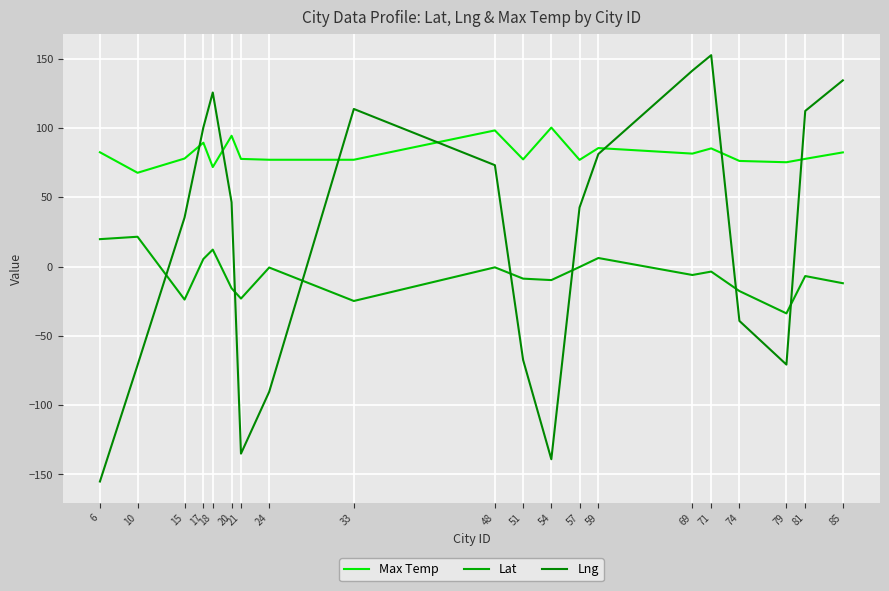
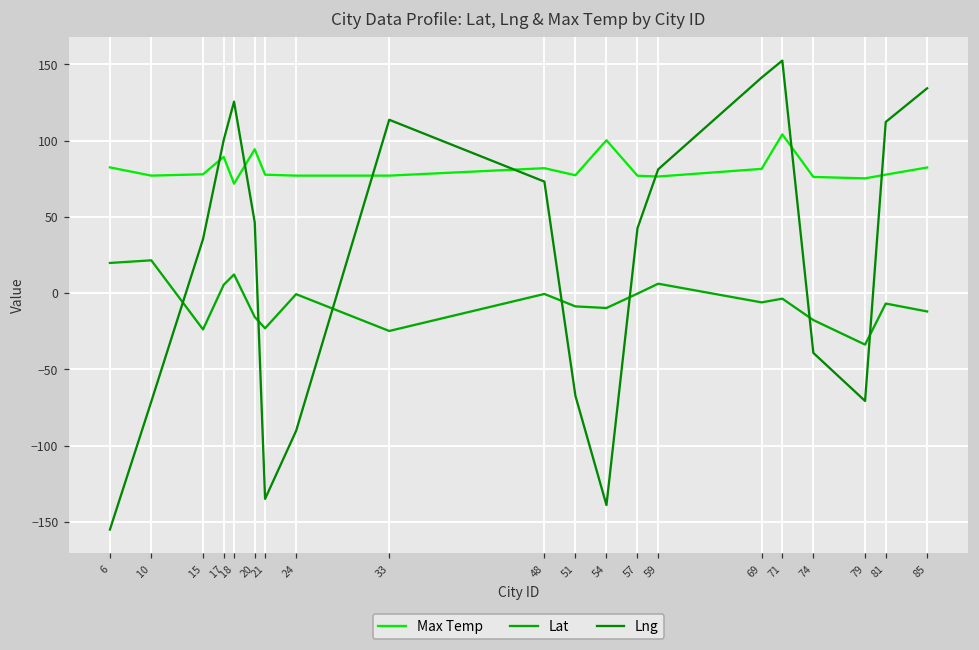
Max Temp, 10: 68 -> 77
Max Temp, 48: 98 -> 82
Max Temp, 59: 85 -> 76
Max Temp, 71: 85 -> 104
